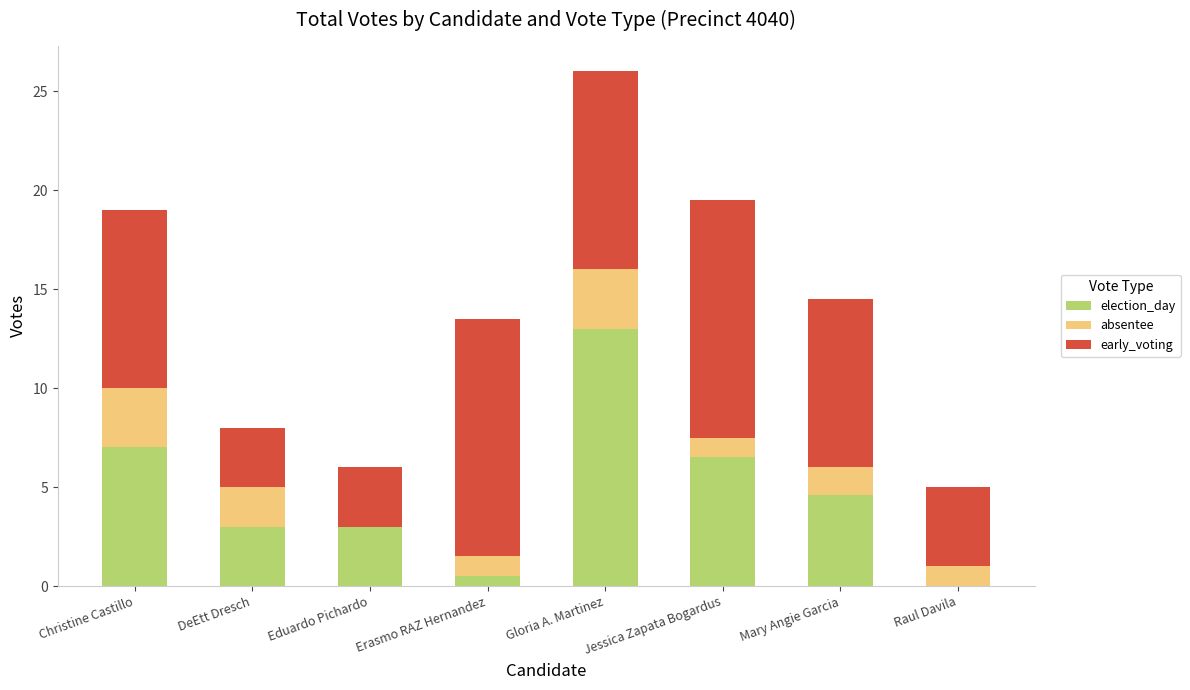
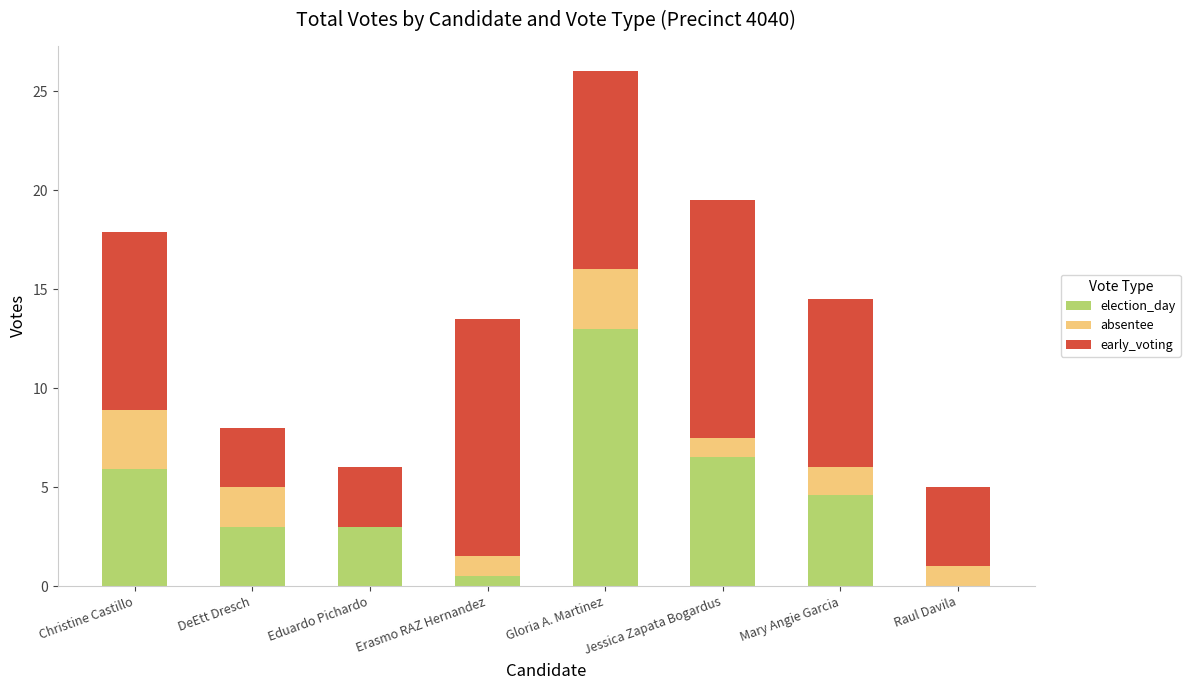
election_day, Christine Castillo: 7.0 -> 5.9
